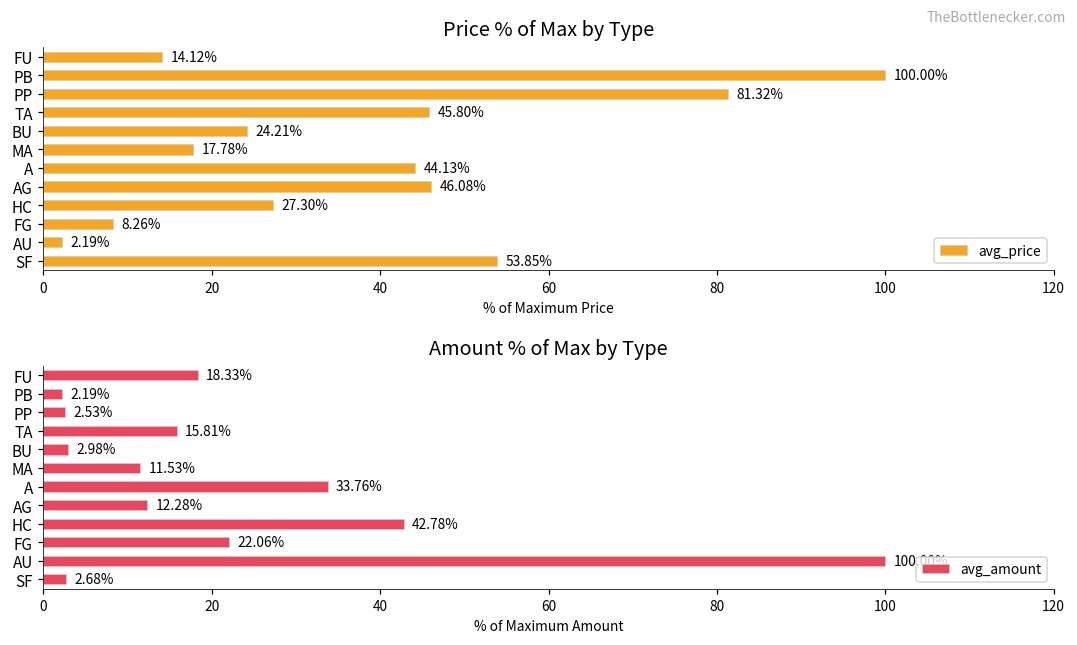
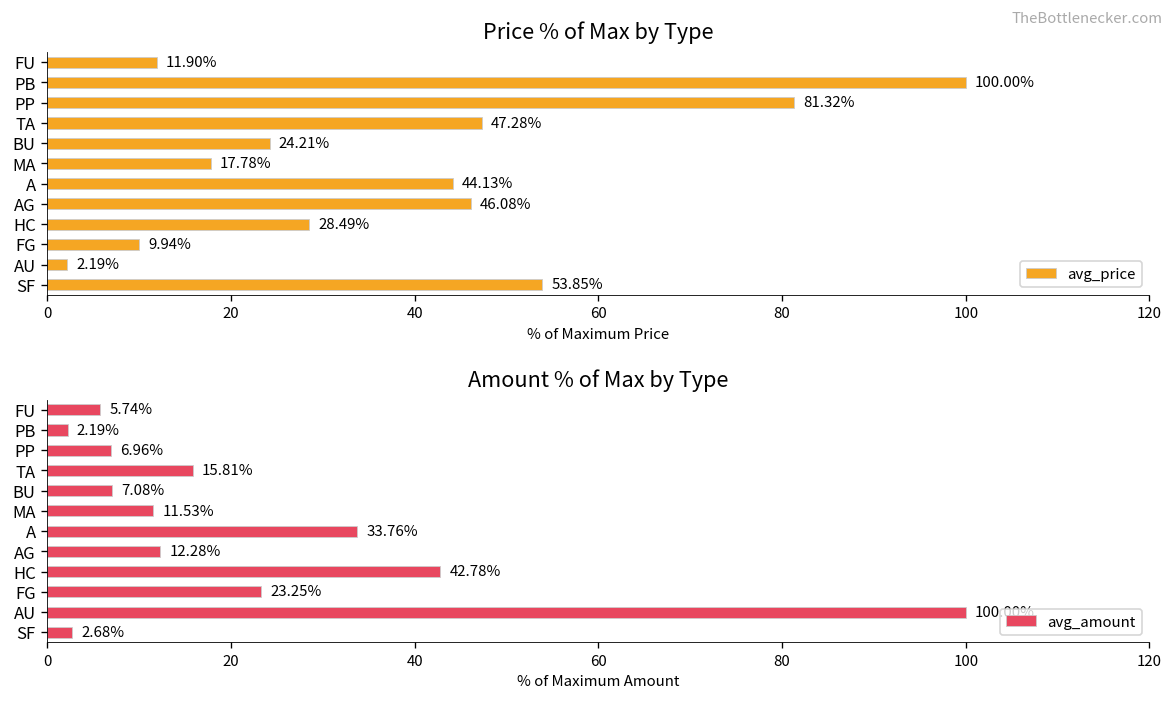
Price % of Max by Type, FU: 14.12% -> 11.90%
Price % of Max by Type, TA: 45.80% -> 47.28%
Price % of Max by Type, HC: 27.30% -> 28.49%
Price % of Max by Type, FG: 8.26% -> 9.94%
Amount % of Max by Type, FU: 18.33% -> 5.74%
Amount % of Max by Type, PP: 2.53% -> 6.96%
Amount % of Max by Type, BU: 2.98% -> 7.08%
Amount % of Max by Type, FG: 22.06% -> 23.25%
